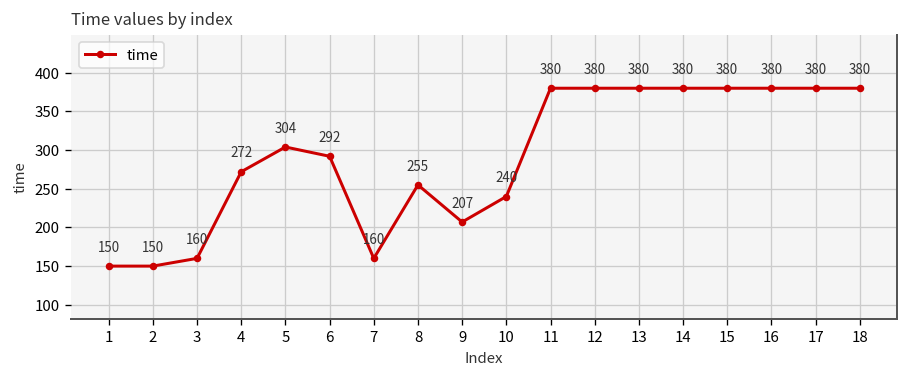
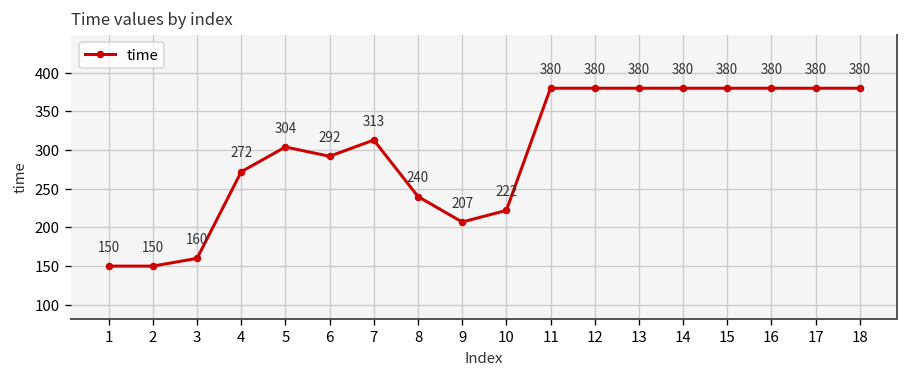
7: 160 -> 313
8: 255 -> 240
10: 240 -> 222
